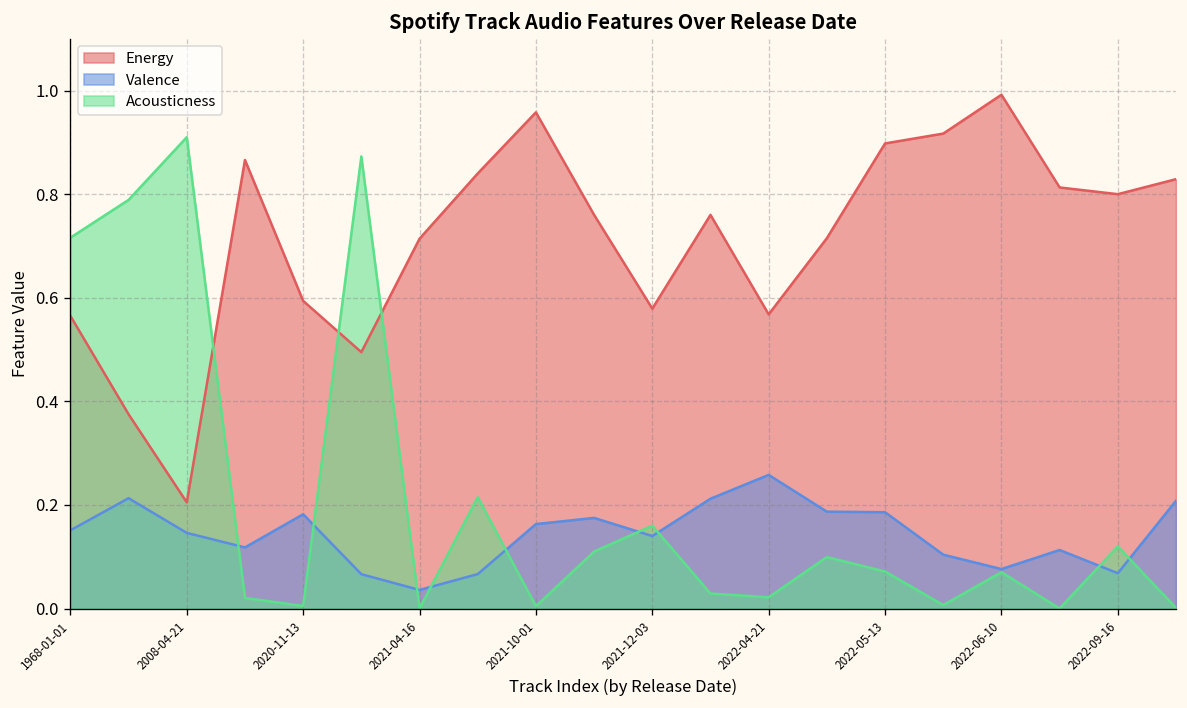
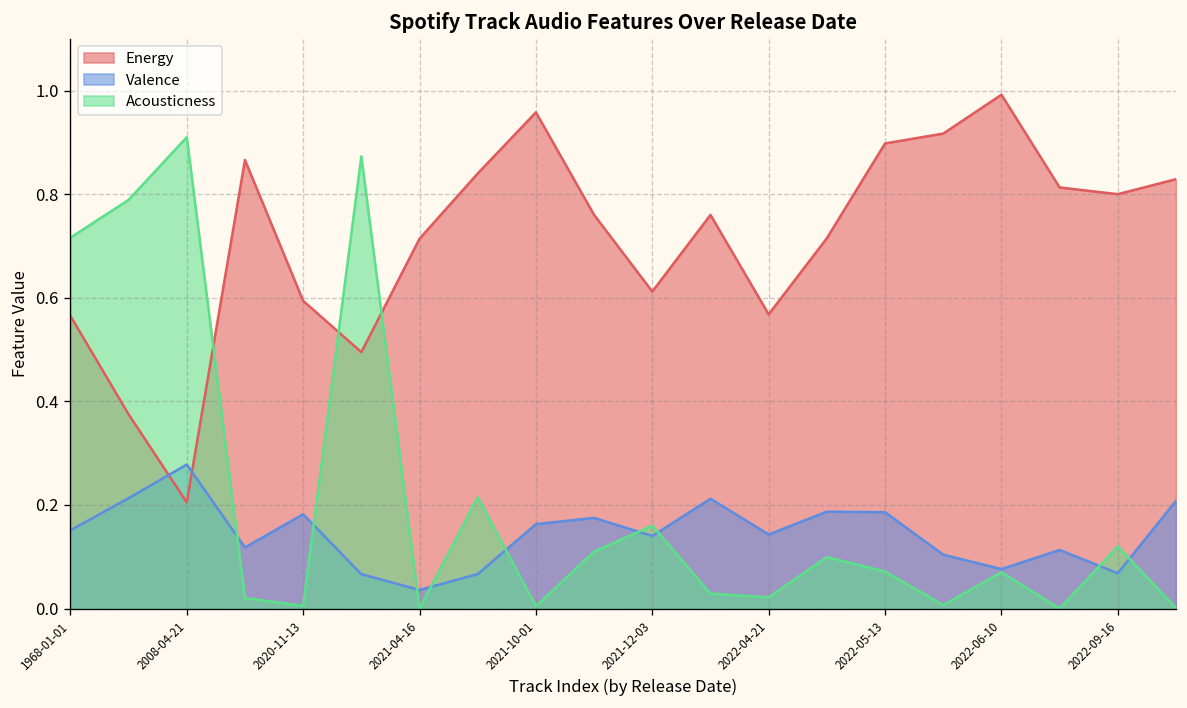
Valence, 2008-04-21: 0.15 -> 0.28
Energy, 2021-12-03: 0.58 -> 0.61
Valence, 2022-04-21: 0.26 -> 0.14
